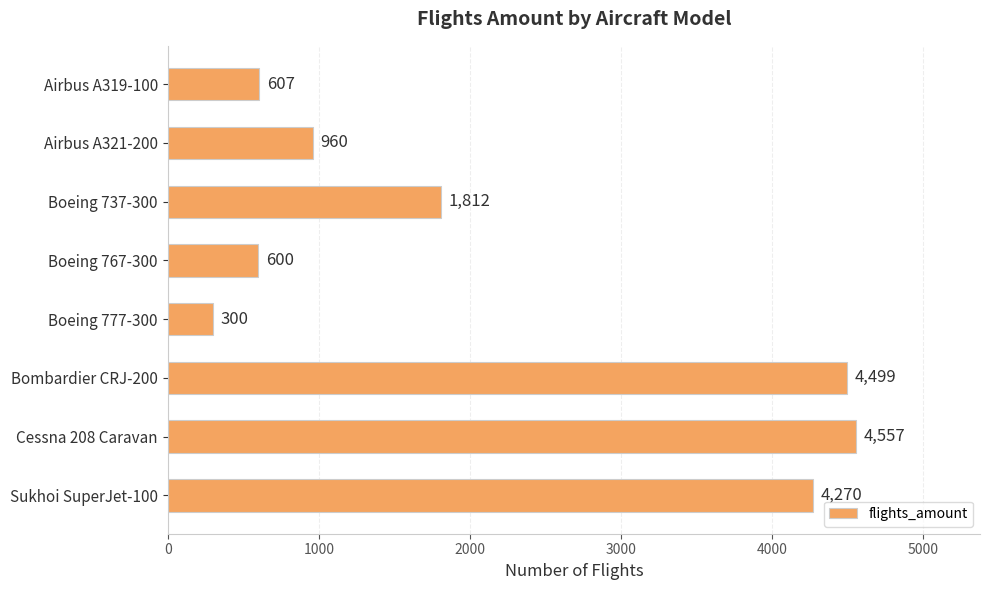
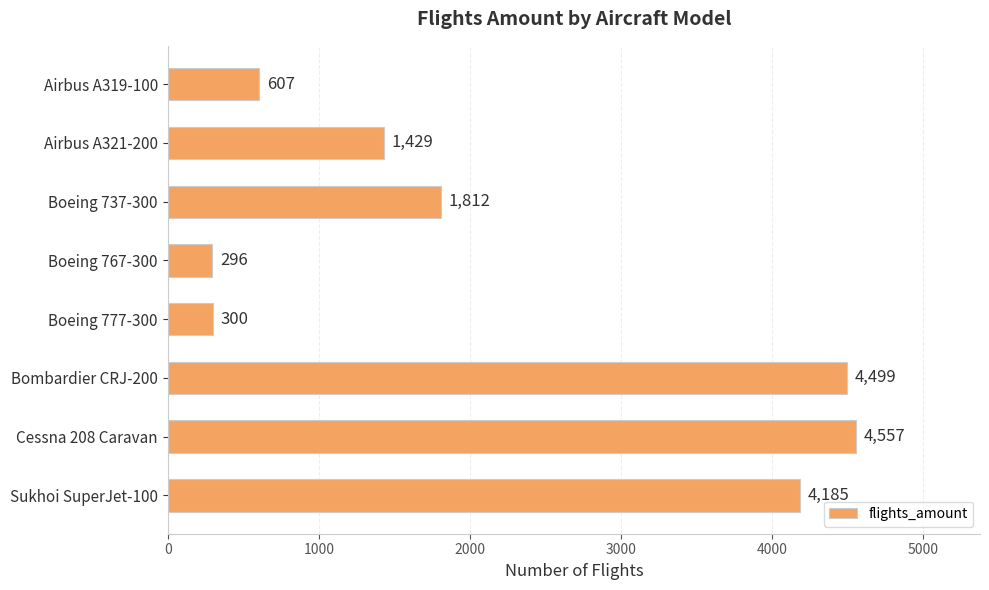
Airbus A321-200: 960 -> 1,429
Boeing 767-300: 600 -> 296
Sukhoi SuperJet-100: 4270 -> 4190
